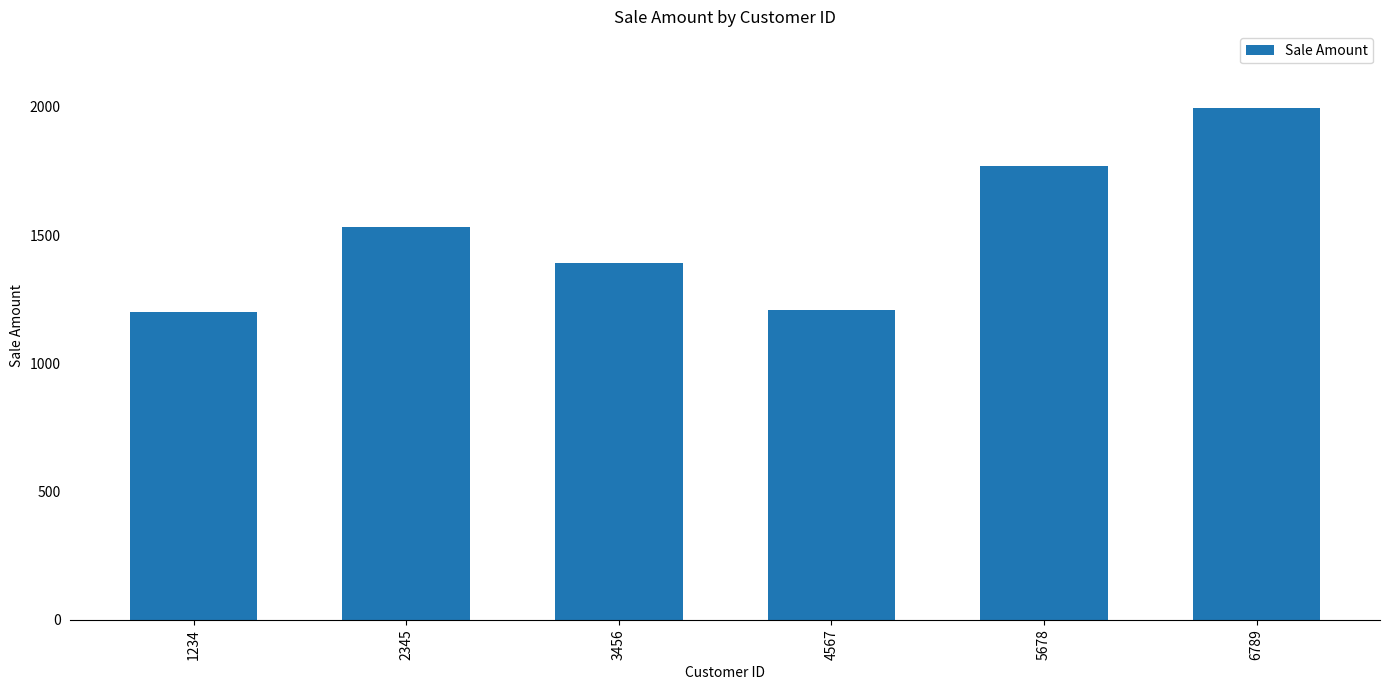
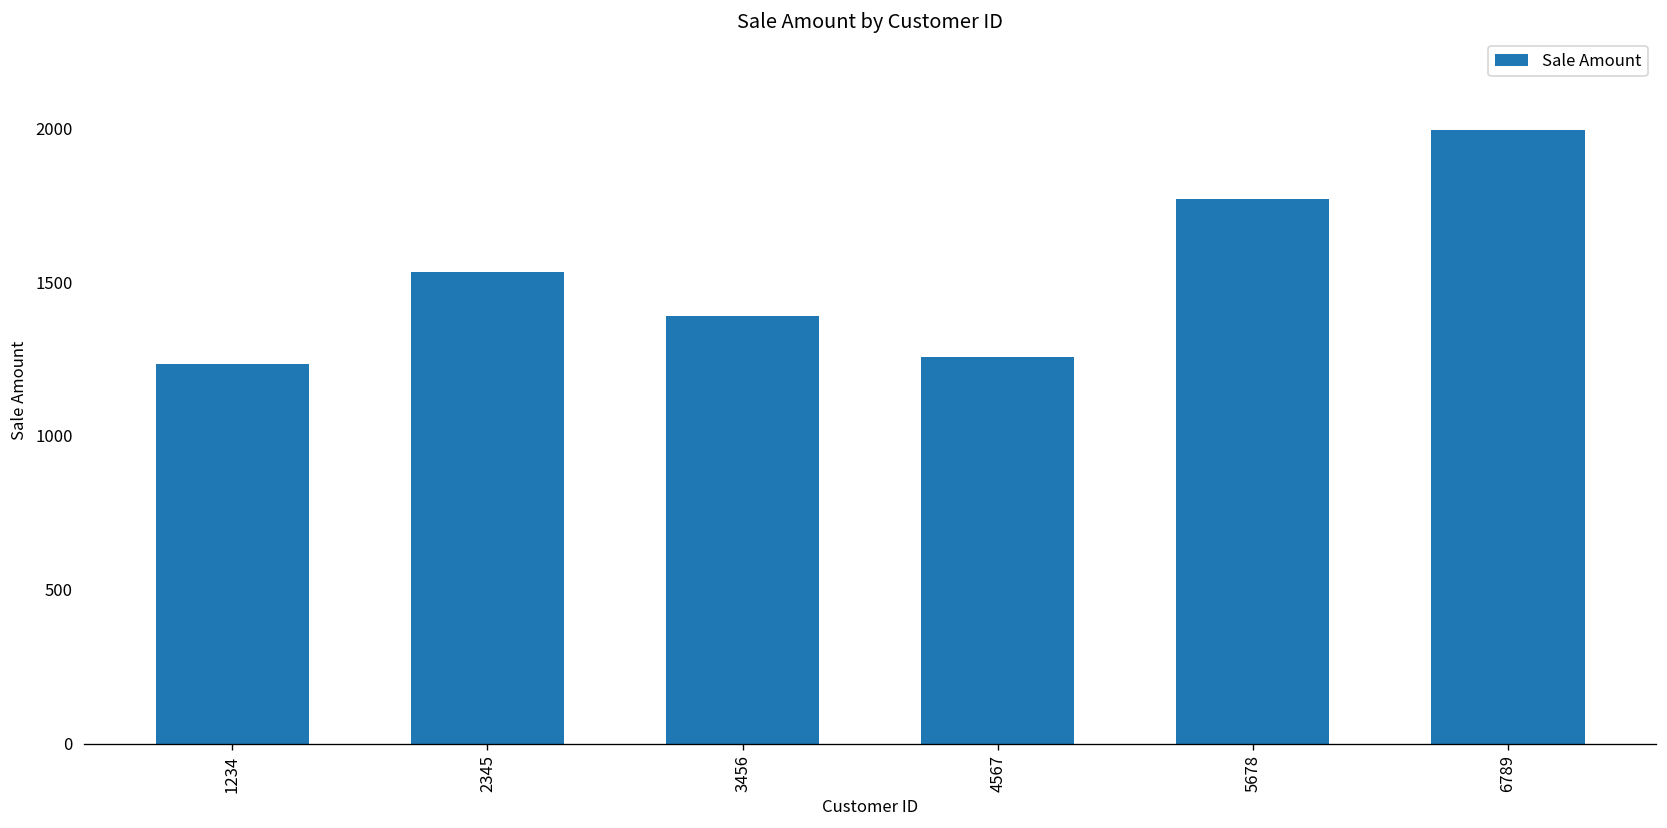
1234: 1200 -> 1230
4567: 1210 -> 1260
